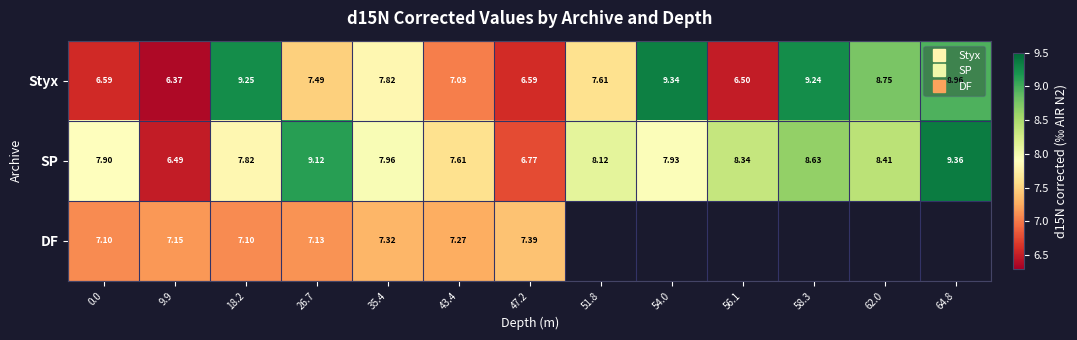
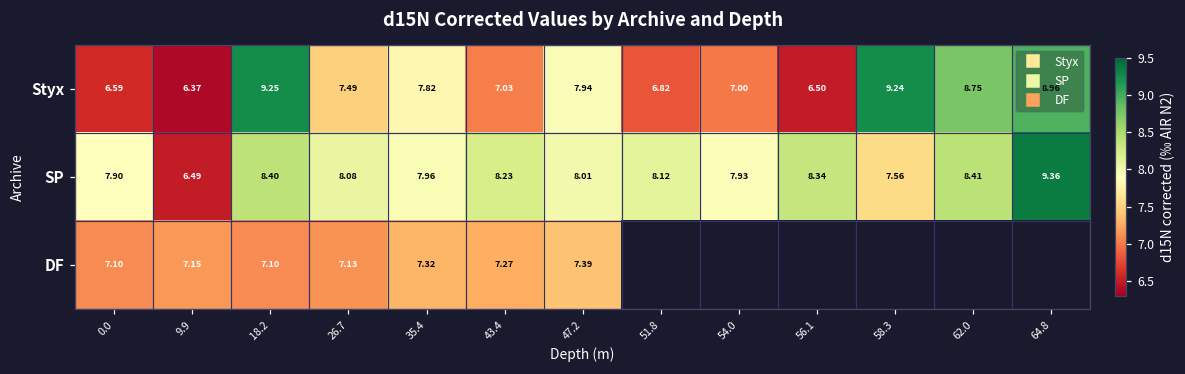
Styx, 47.2: 6.59 -> 7.94
Styx, 51.8: 7.61 -> 6.82
Styx, 54.0: 9.34 -> 7.00
SP, 18.2: 7.82 -> 8.40
SP, 26.7: 9.12 -> 8.08
SP, 43.4: 7.61 -> 8.23
SP, 47.2: 6.77 -> 8.01
SP, 58.3: 8.63 -> 7.56
